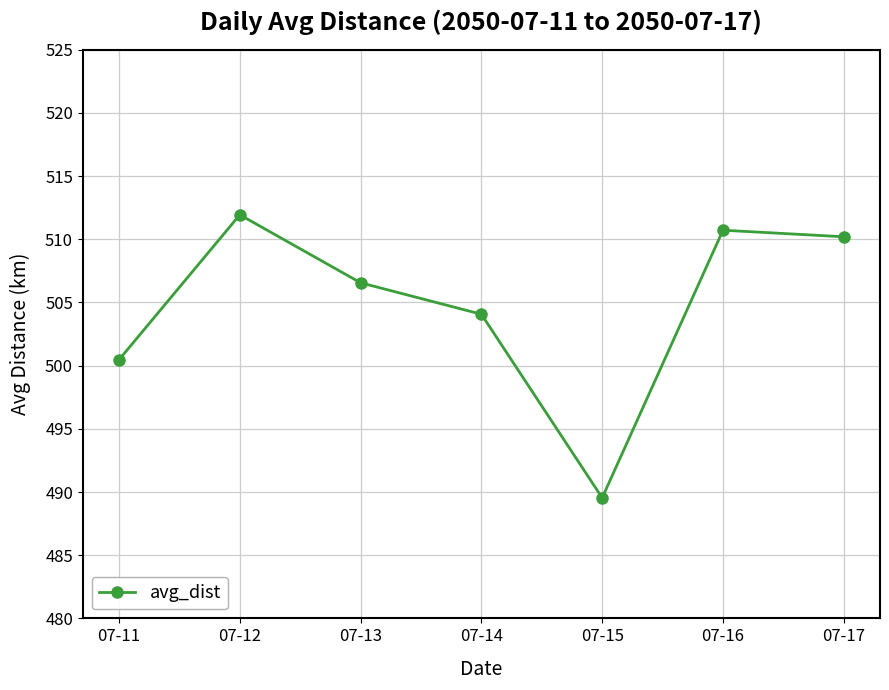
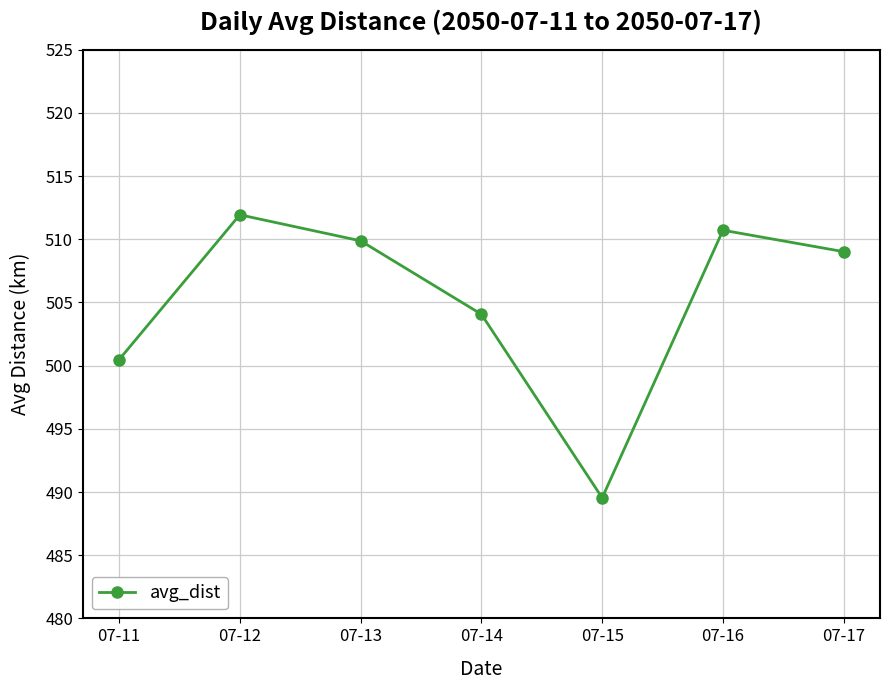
07-13: 506.6 -> 509.9
07-17: 510.2 -> 509.0
